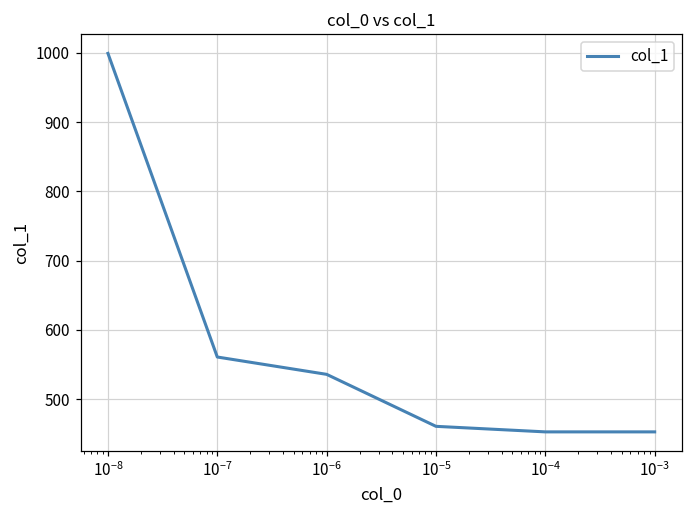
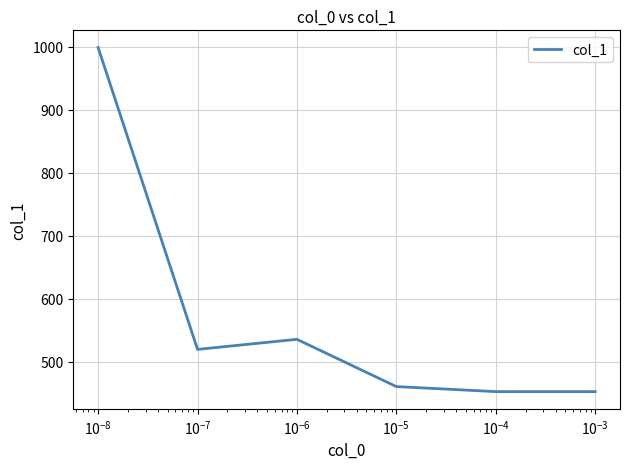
10^-7: 560 -> 520
